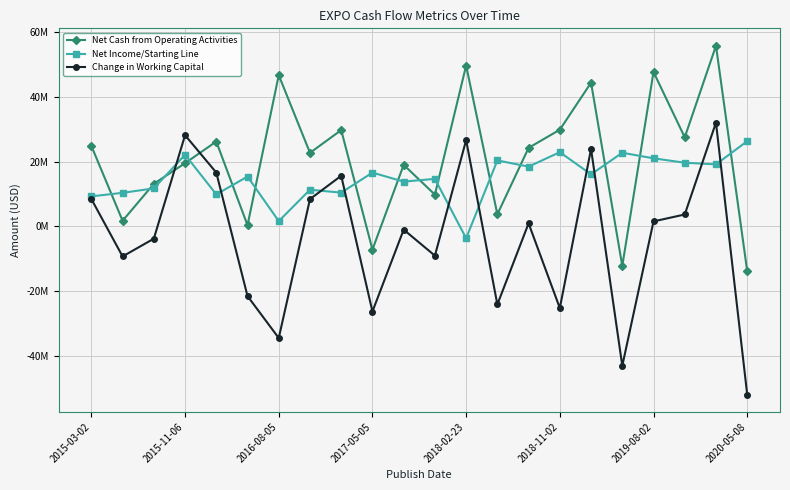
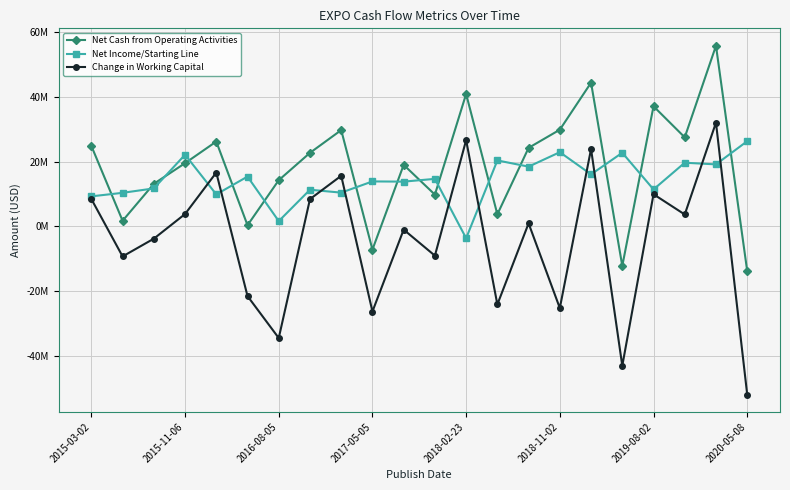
Change in Working Capital, 2015-11-06: 28000000 -> 4000000
Net Cash from Operating Activities, 2016-08-05: 47000000 -> 14000000
Net Income/Starting Line, 2017-05-05: 17000000 -> 14000000
Net Cash from Operating Activities, 2018-02-23: 50000000 -> 41000000
Net Cash from Operating Activities, 2019-08-02: 48000000 -> 37000000
Net Income/Starting Line, 2019-08-02: 21000000 -> 11000000
Change in Working Capital, 2019-08-02: 2000000 -> 10000000
